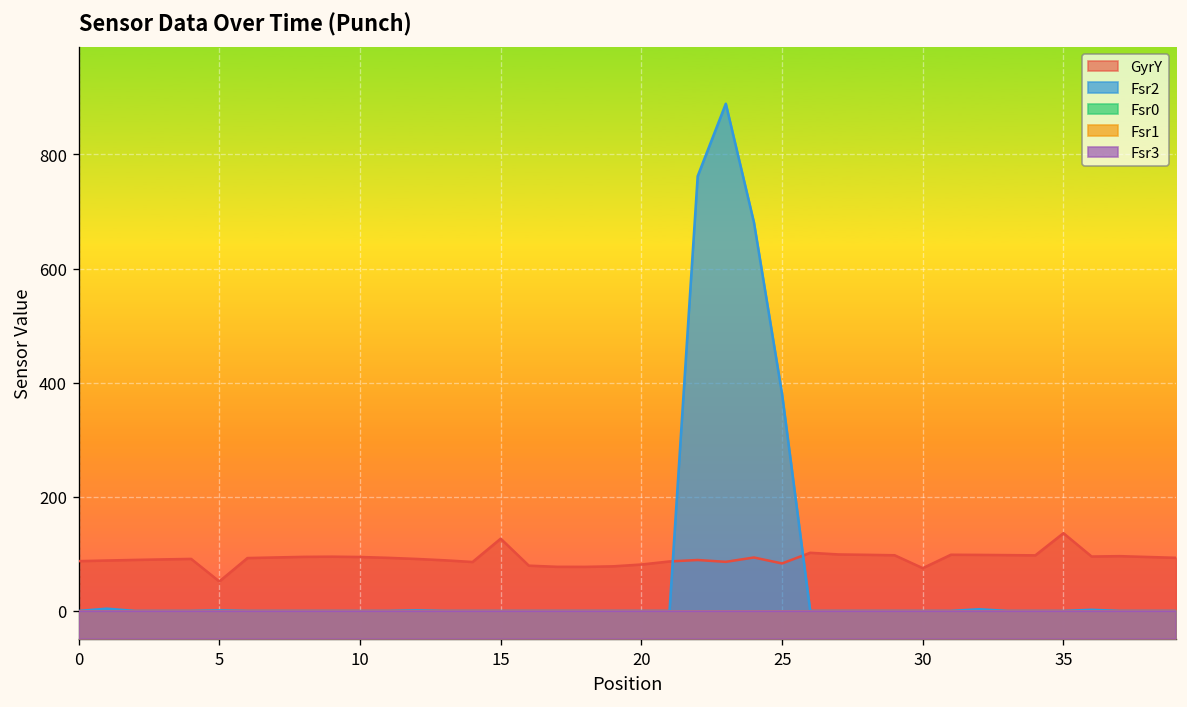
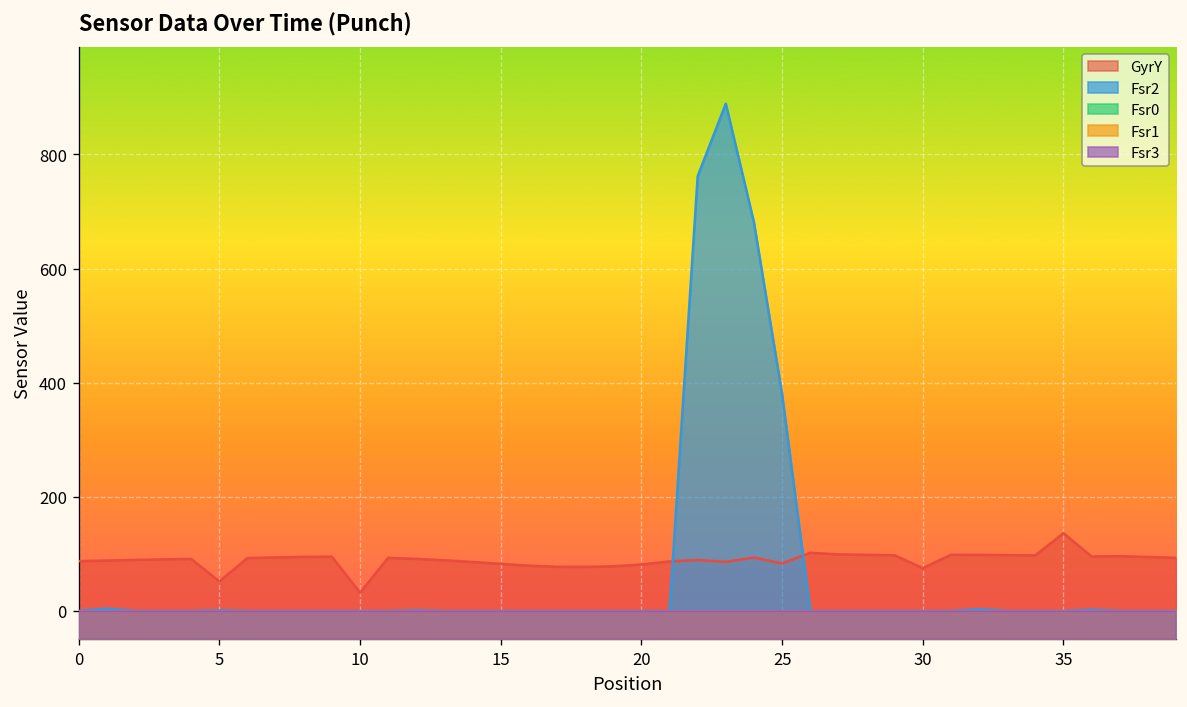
GyrY, 10: 90 -> 30
GyrY, 15: 130 -> 80
